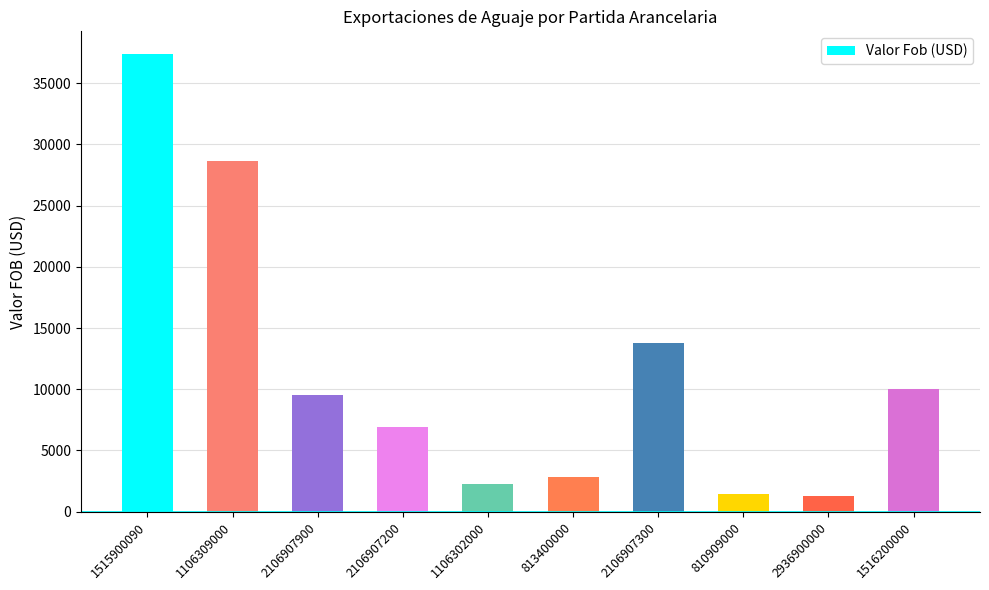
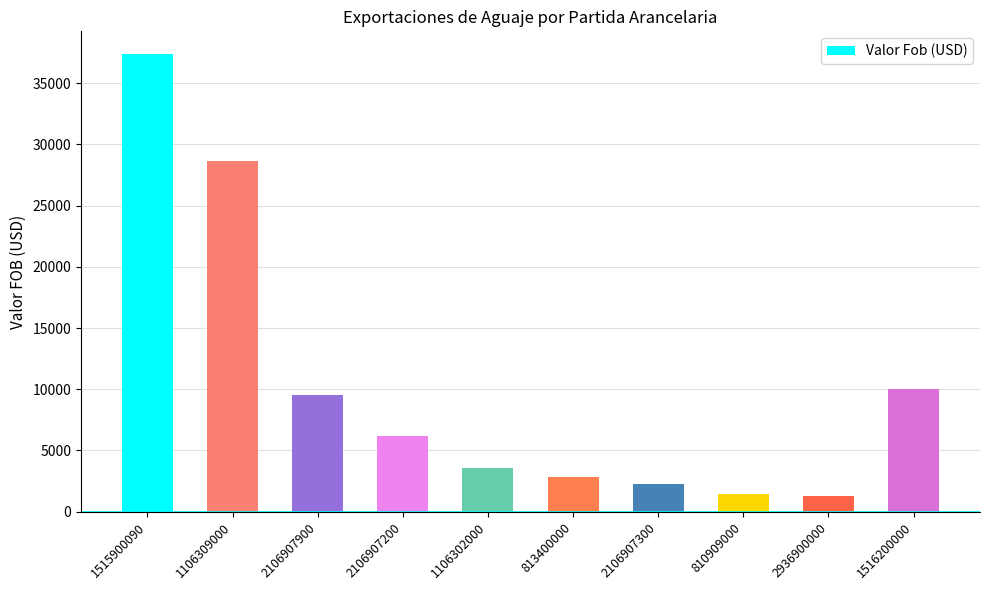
2106907200: 6900 -> 6100
1106302000: 2200 -> 3600
2106907300: 13800 -> 2300
